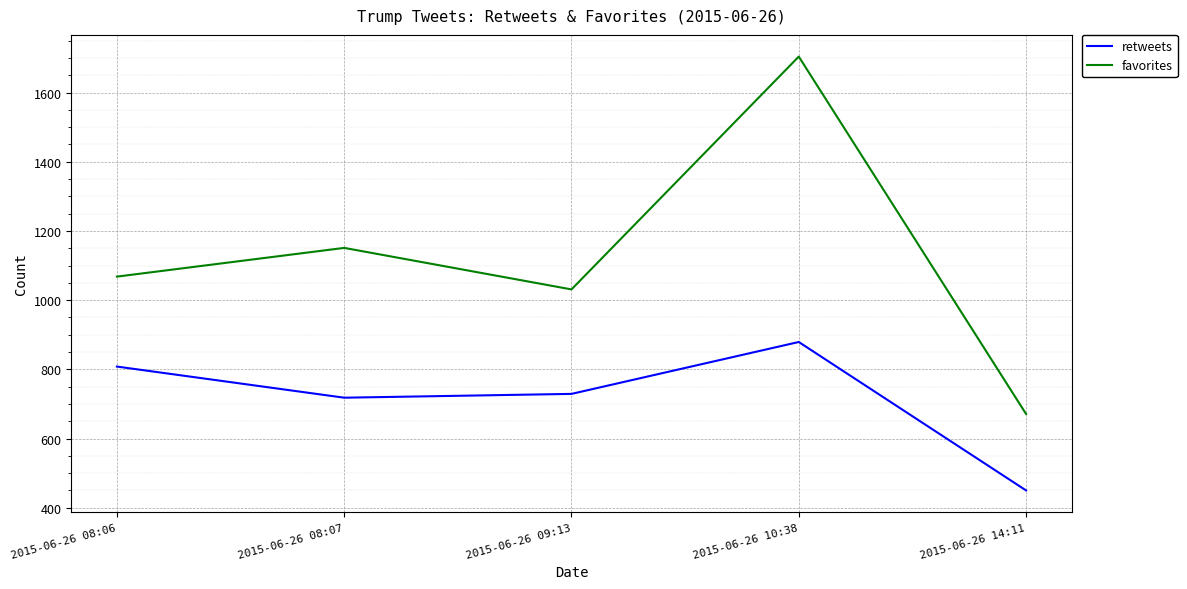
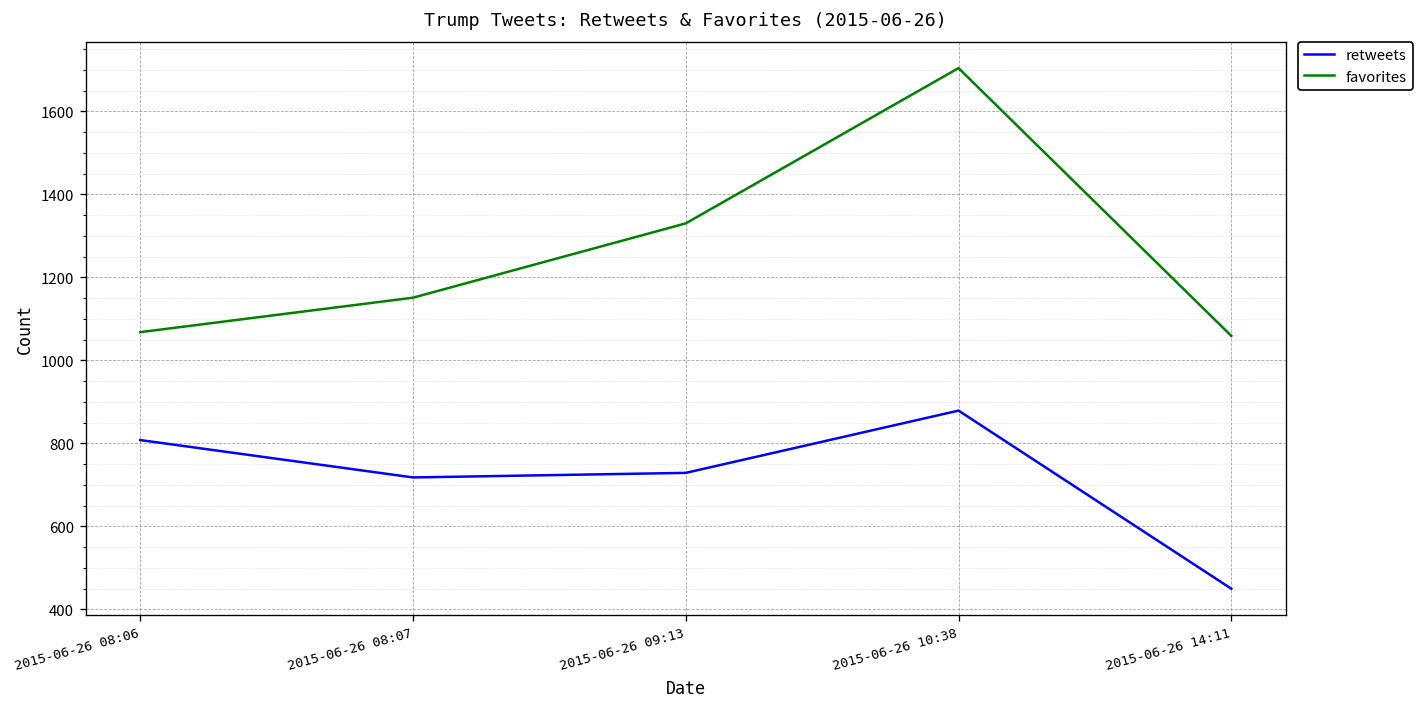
favorites, 2015-06-26 09:13: 1030 -> 1330
favorites, 2015-06-26 14:11: 670 -> 1060
